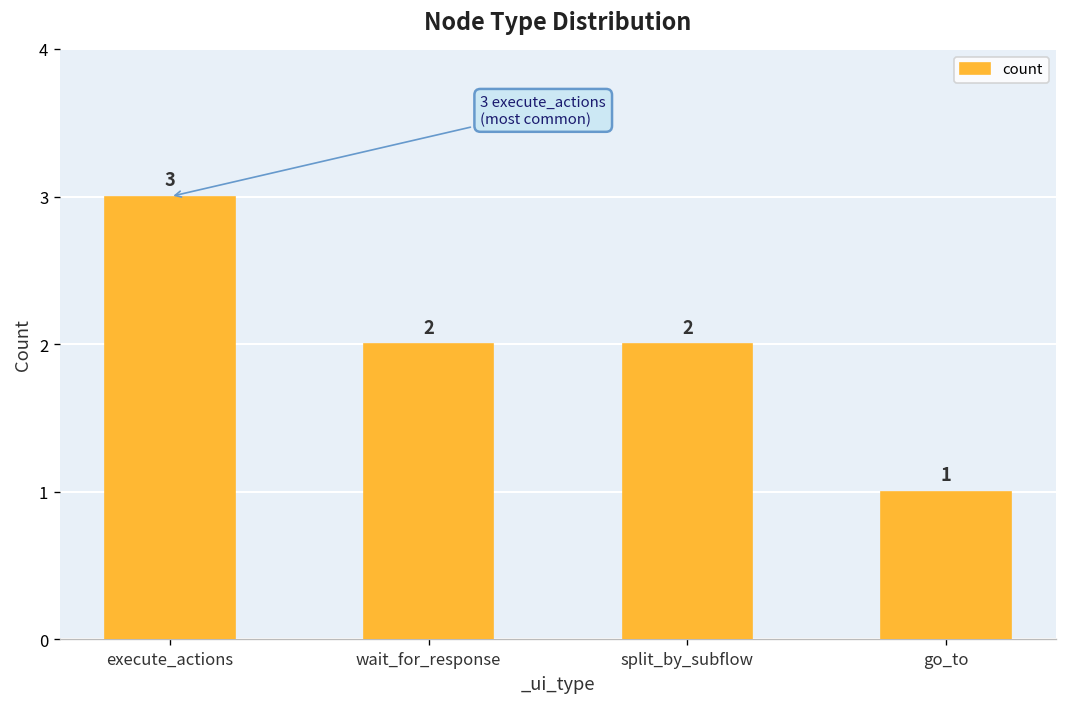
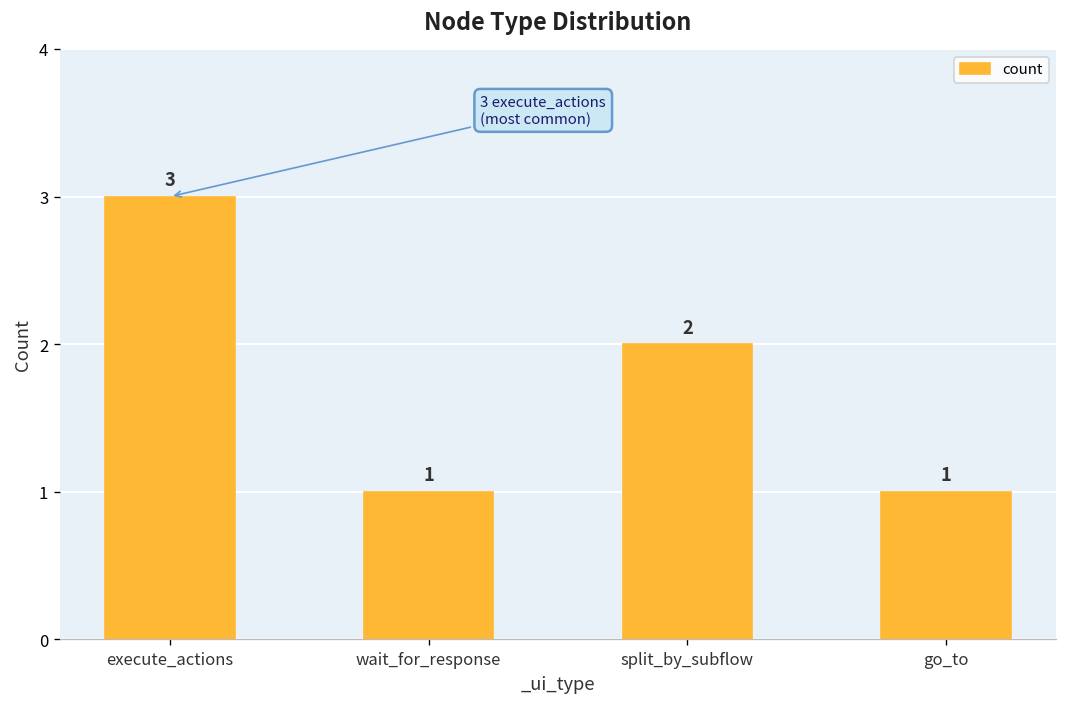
wait_for_response: 2 -> 1
